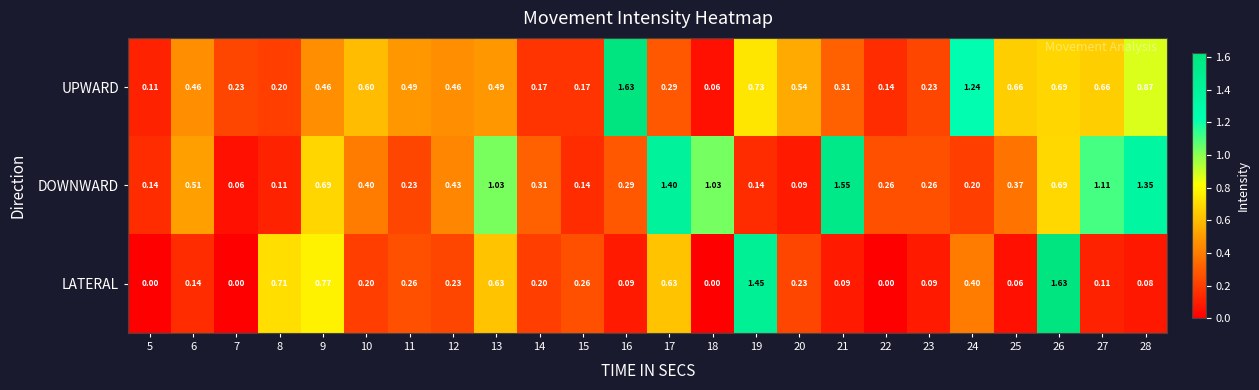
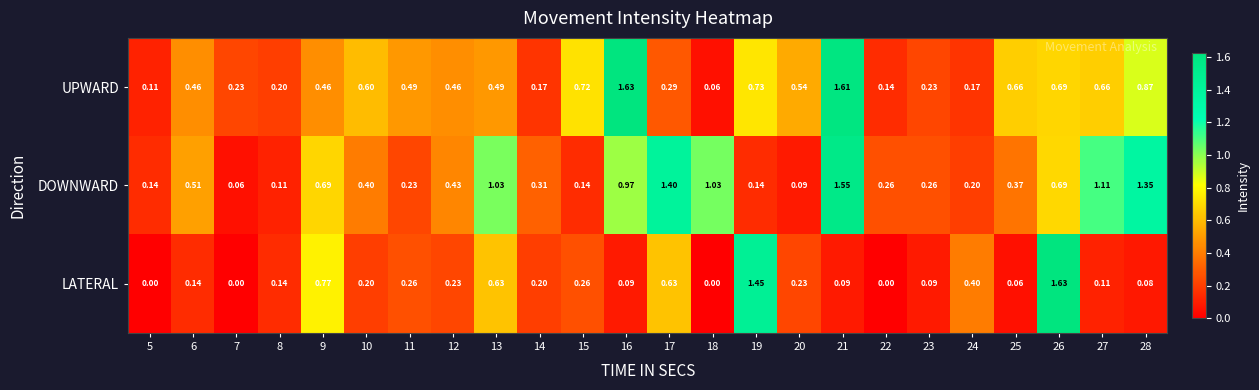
UPWARD, 15: 0.17 -> 0.72
UPWARD, 21: 0.31 -> 1.61
UPWARD, 24: 1.24 -> 0.17
DOWNWARD, 16: 0.29 -> 0.97
LATERAL, 8: 0.71 -> 0.14
